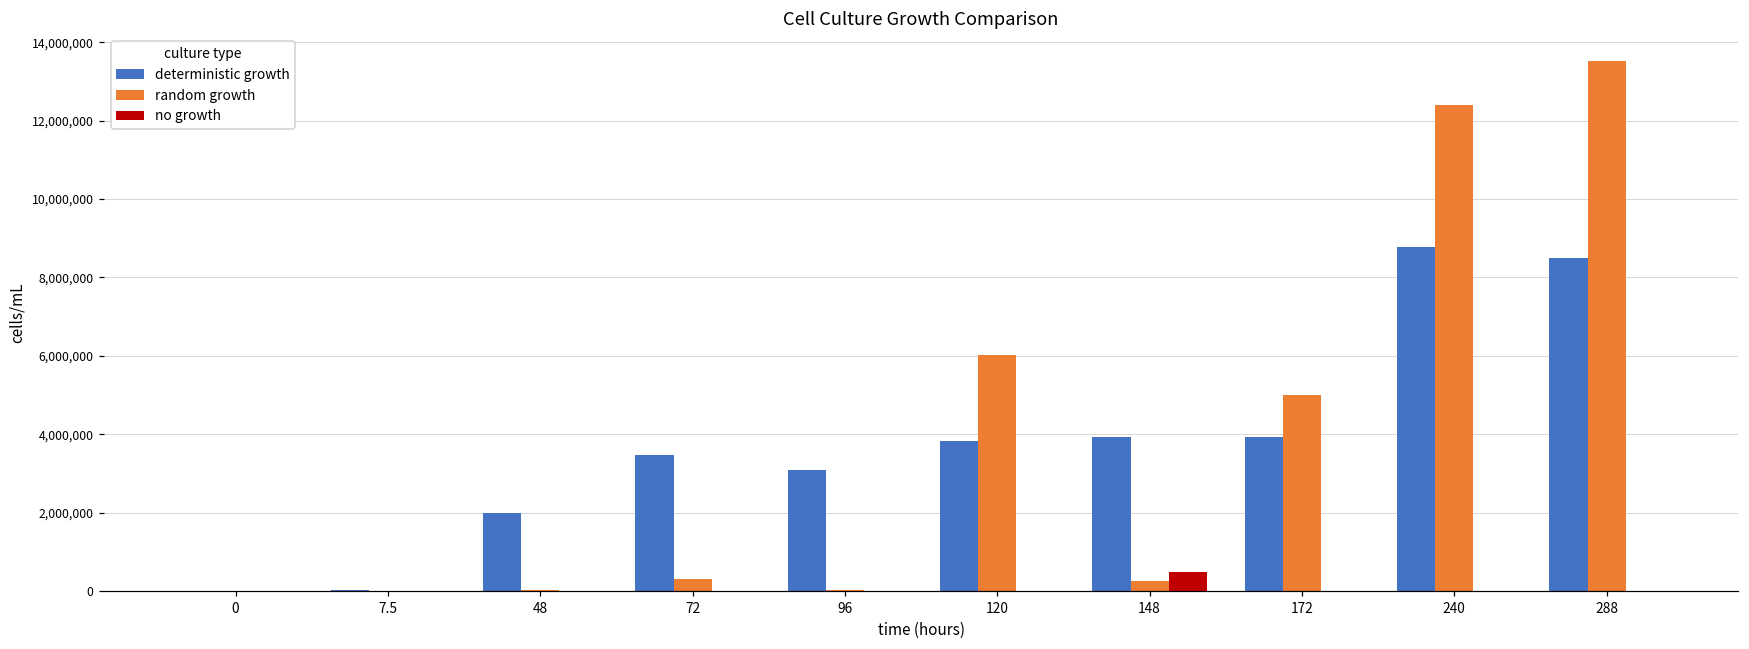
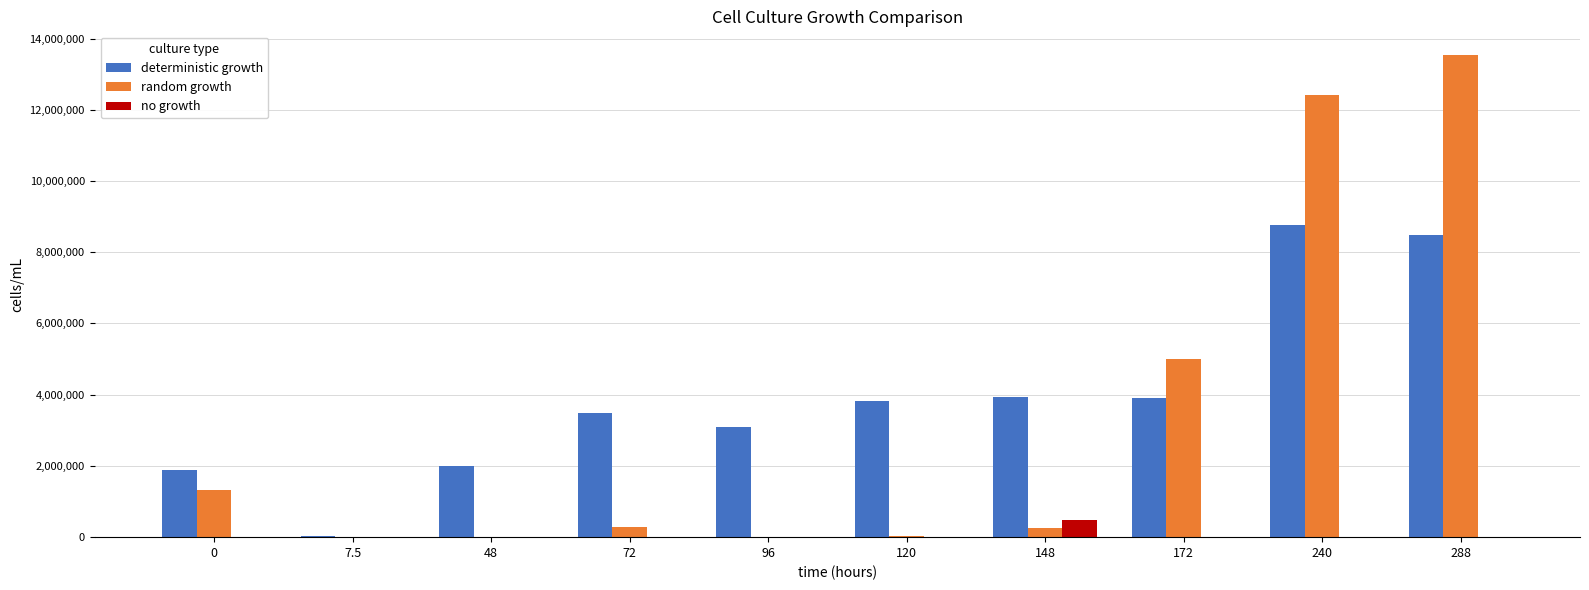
deterministic growth, 0: 0 -> 1,900,000
random growth, 0: 0 -> 1,300,000
random growth, 120: 6,000,000 -> 0
